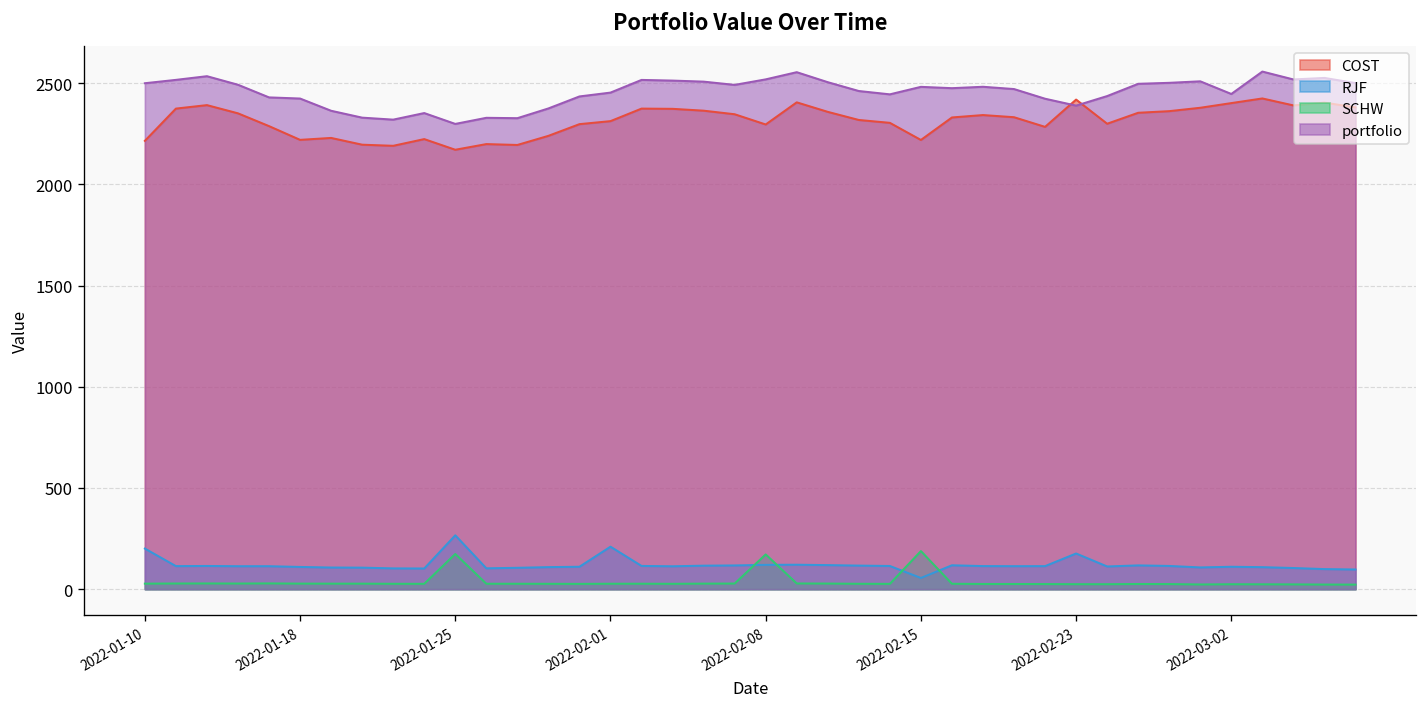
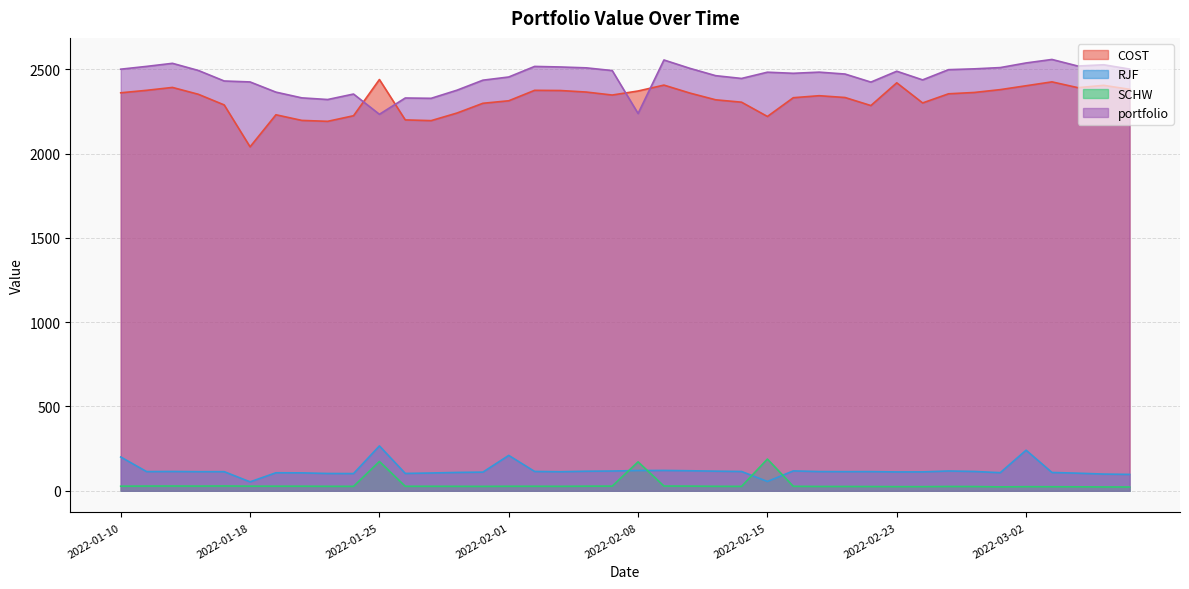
COST, 2022-01-10: 2220 -> 2360
COST, 2022-01-18: 2220 -> 2040
RJF, 2022-01-18: 110 -> 50
COST, 2022-01-25: 2170 -> 2440
portfolio, 2022-01-25: 2300 -> 2230
COST, 2022-02-08: 2300 -> 2370
portfolio, 2022-02-08: 2520 -> 2240
RJF, 2022-02-23: 180 -> 110
portfolio, 2022-02-23: 2390 -> 2490
RJF, 2022-03-02: 110 -> 240
portfolio, 2022-03-02: 2450 -> 2540
